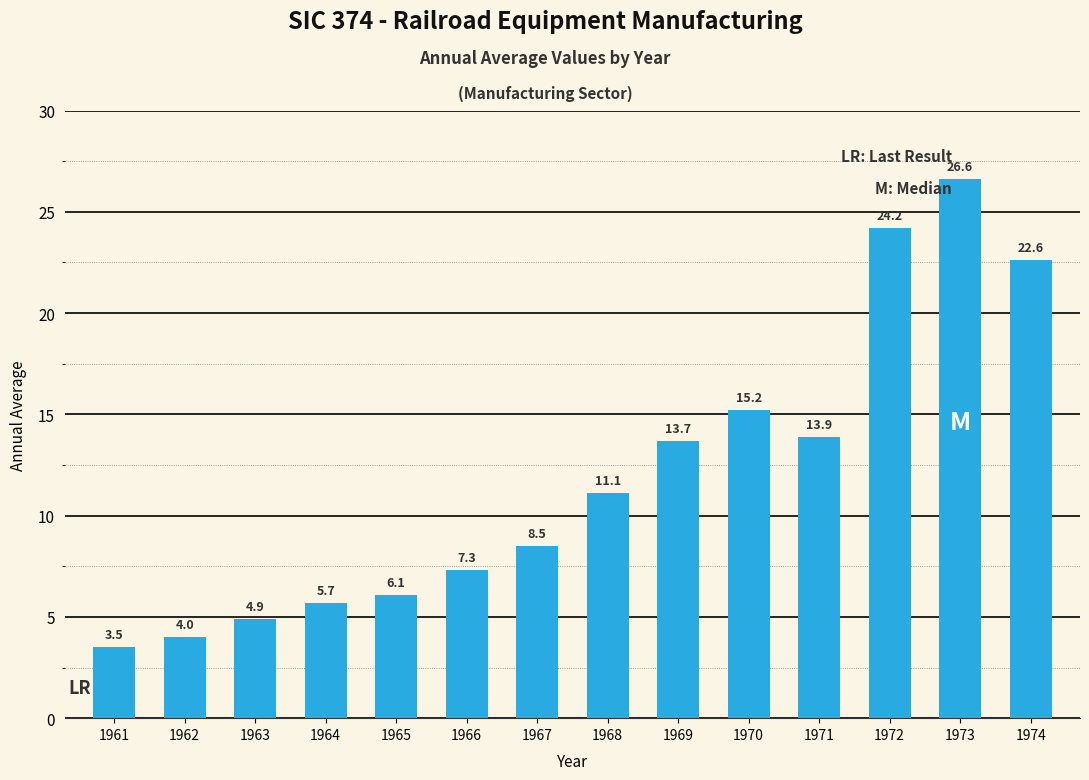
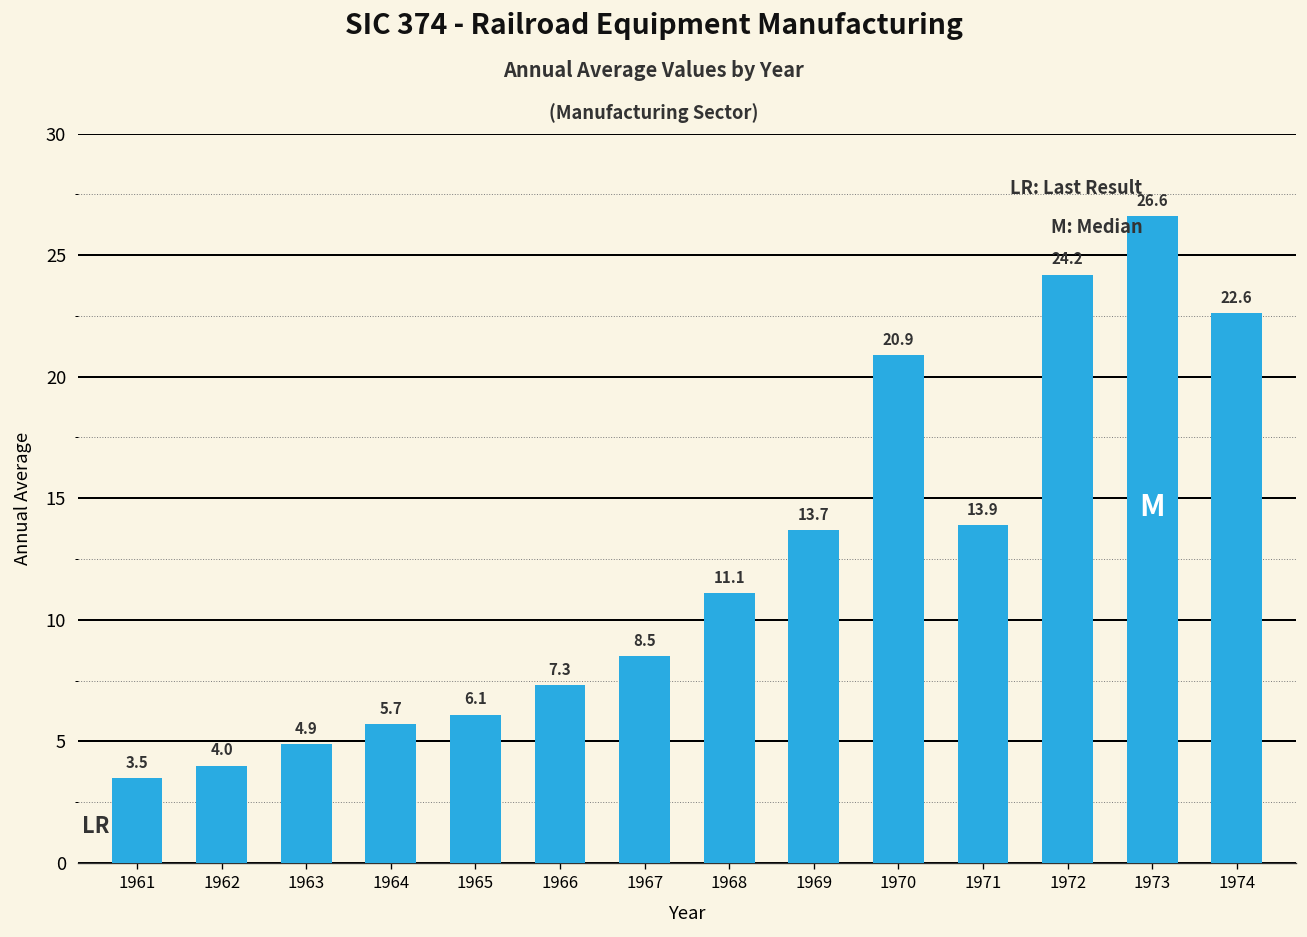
1970: 15.2 -> 20.9
